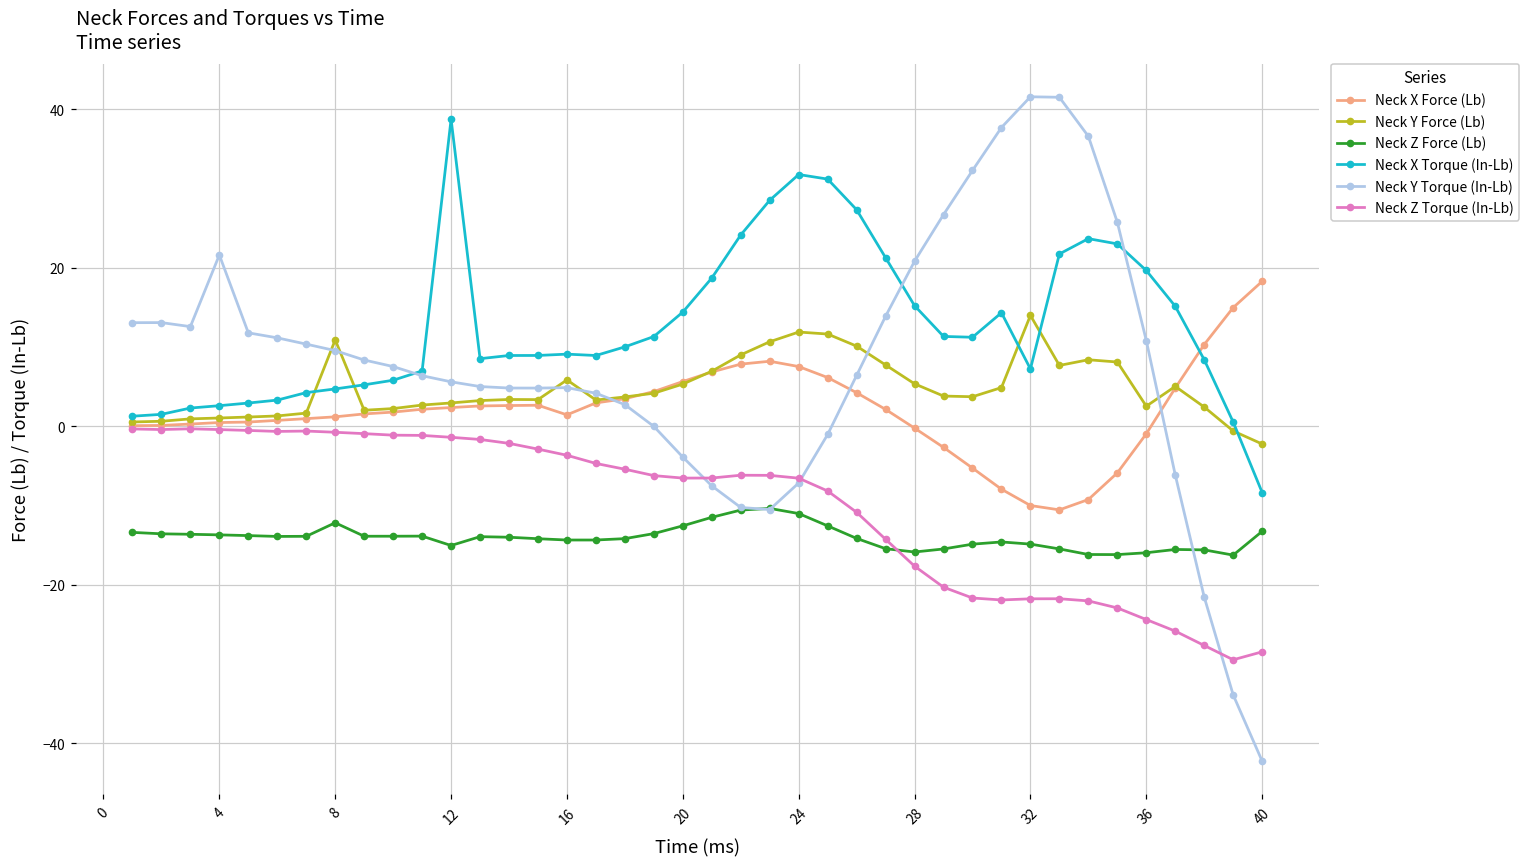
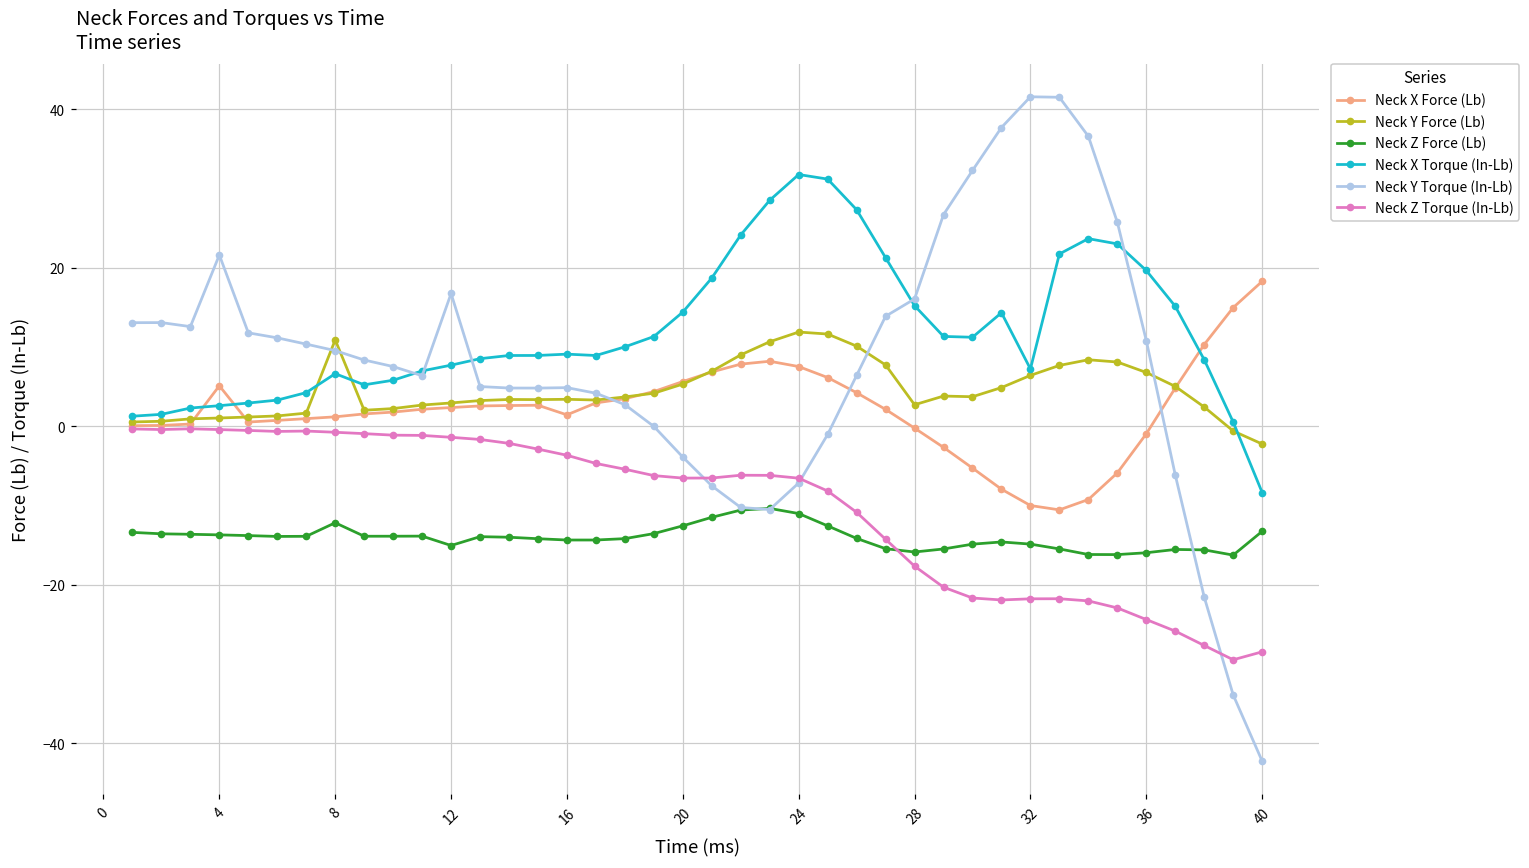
Neck X Force (Lb), 4: 0 -> 5
Neck X Torque (In-Lb), 8: 5 -> 7
Neck X Torque (In-Lb), 12: 39 -> 8
Neck Y Torque (In-Lb), 12: 6 -> 17
Neck Y Force (Lb), 16: 6 -> 3
Neck Y Force (Lb), 28: 5 -> 3
Neck Y Torque (In-Lb), 28: 21 -> 16
Neck Y Force (Lb), 32: 14 -> 6
Neck Y Force (Lb), 36: 3 -> 7
